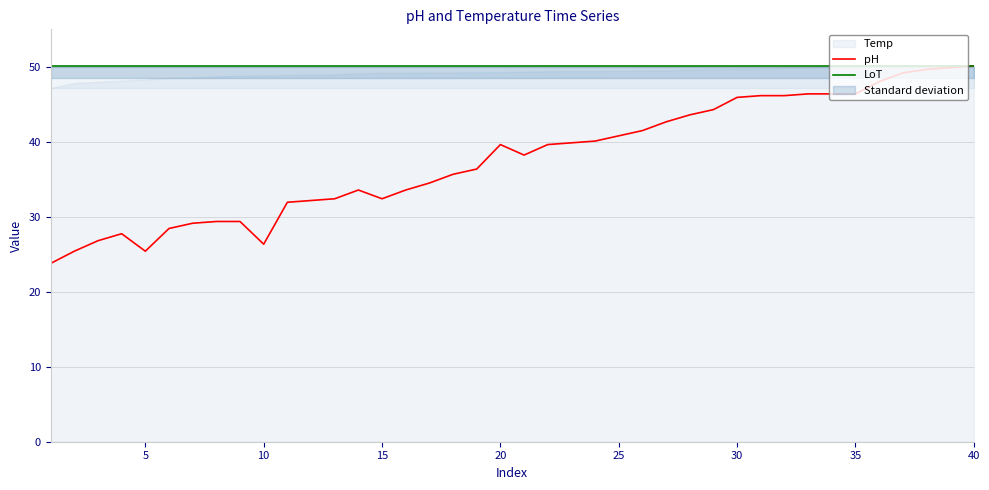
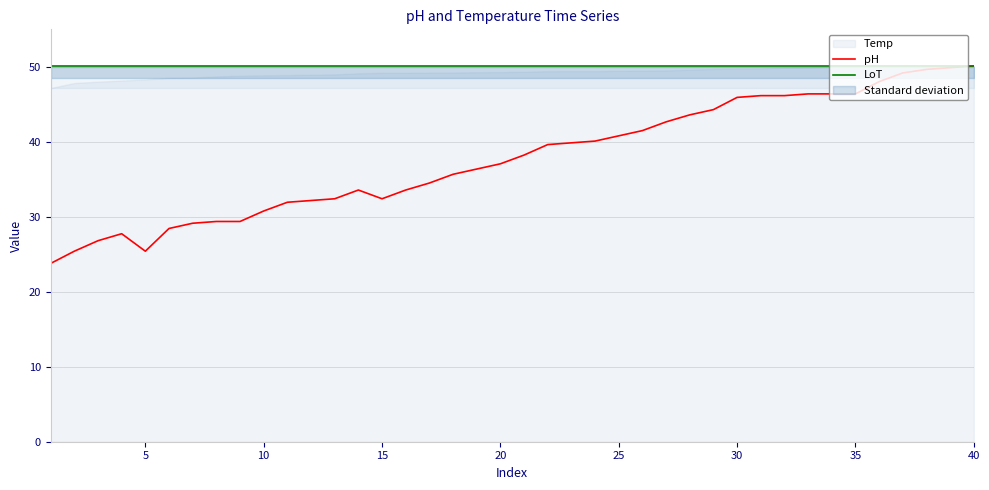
pH, 10: 26 -> 31
pH, 20: 40 -> 37
